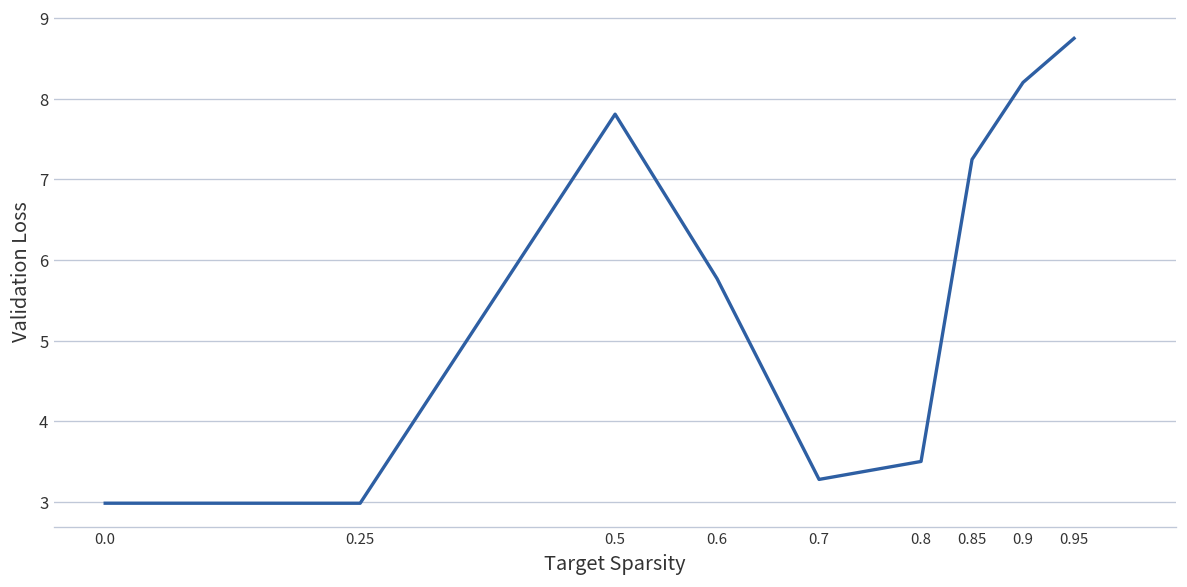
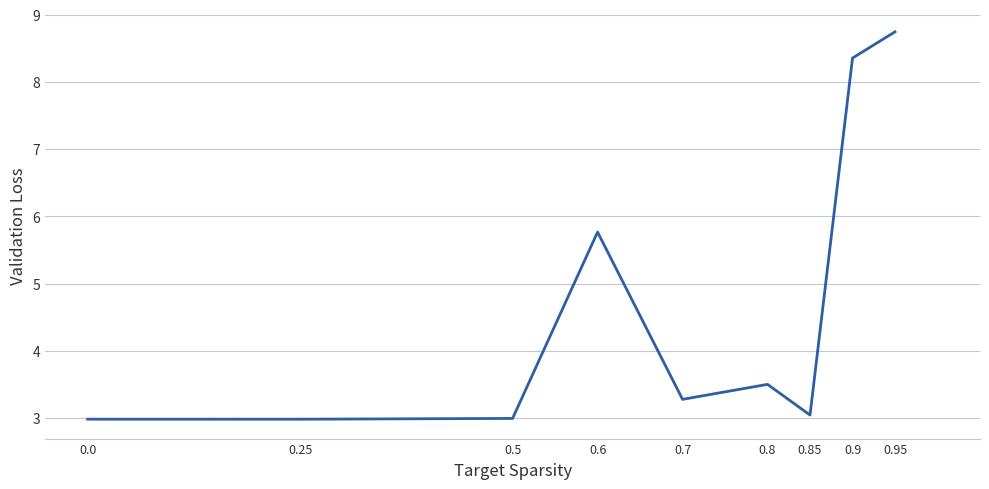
0.5: 7.8 -> 3.0
0.85: 7.2 -> 3.0
0.9: 8.2 -> 8.4
